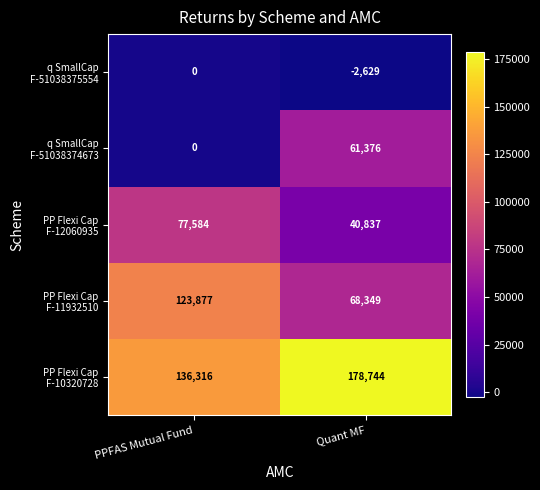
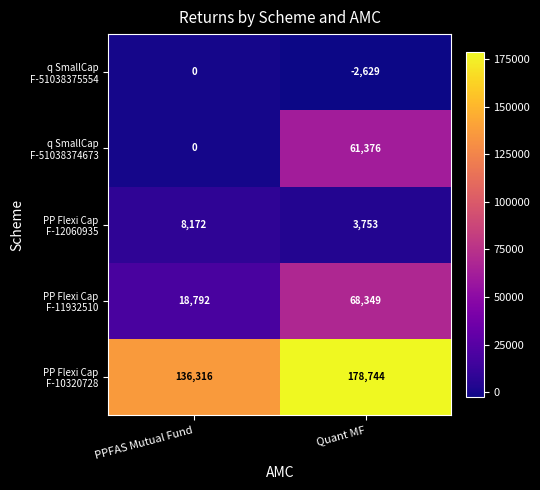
PP Flexi Cap F-12060935, PPFAS Mutual Fund: 77,584 -> 8,172
PP Flexi Cap F-12060935, Quant MF: 40,837 -> 3,753
PP Flexi Cap F-11932510, PPFAS Mutual Fund: 123,877 -> 18,792
